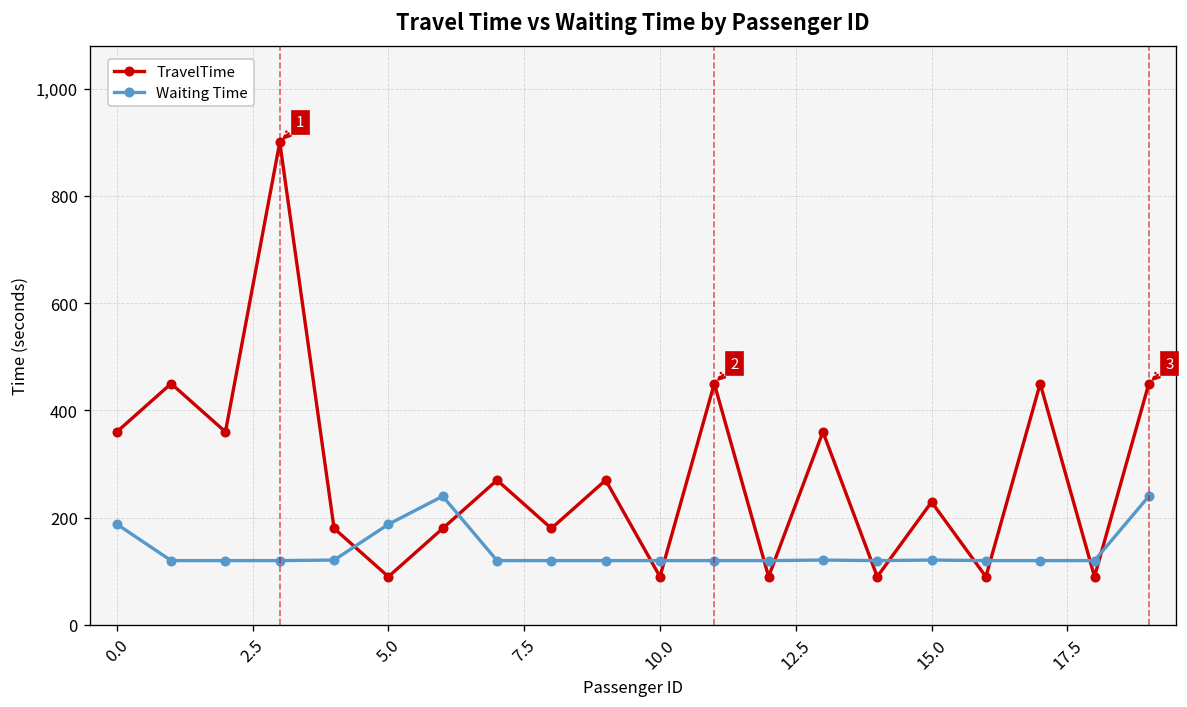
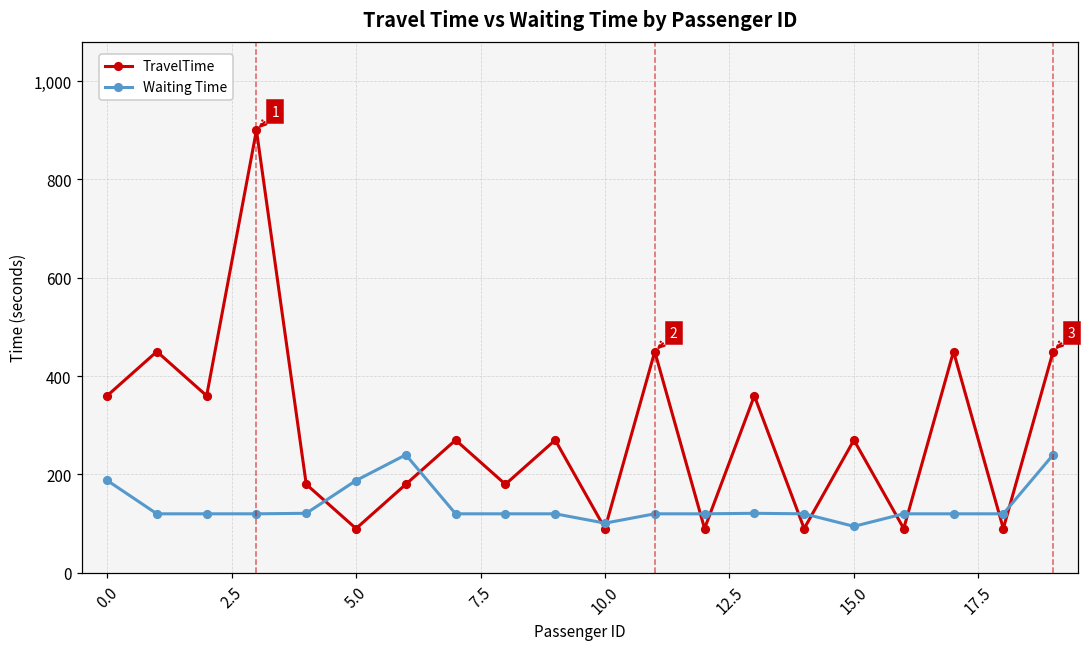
Waiting Time, 10.0: 120 -> 100
TravelTime, 15.0: 230 -> 270
Waiting Time, 15.0: 120 -> 90
